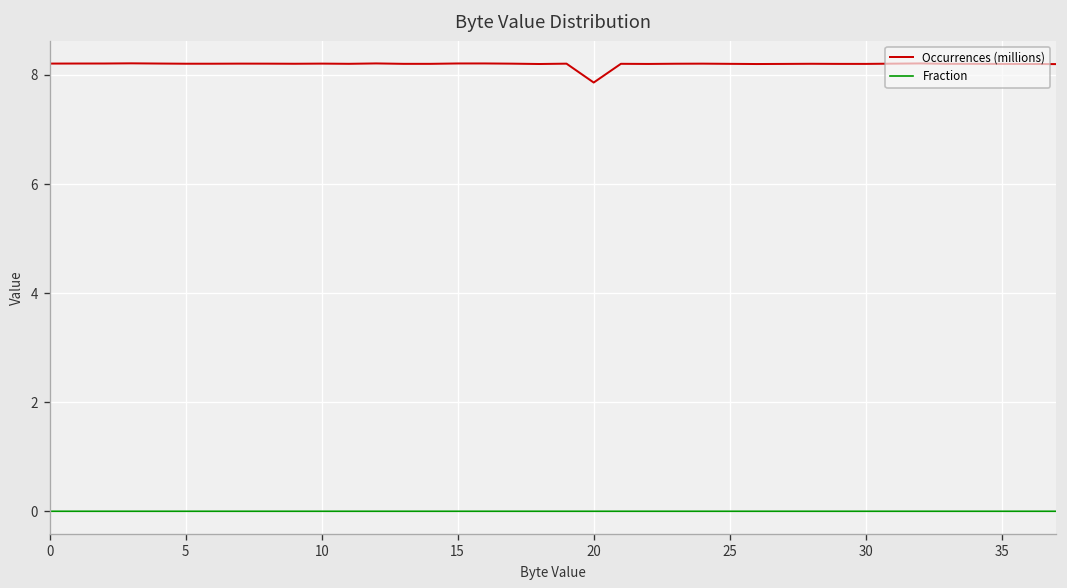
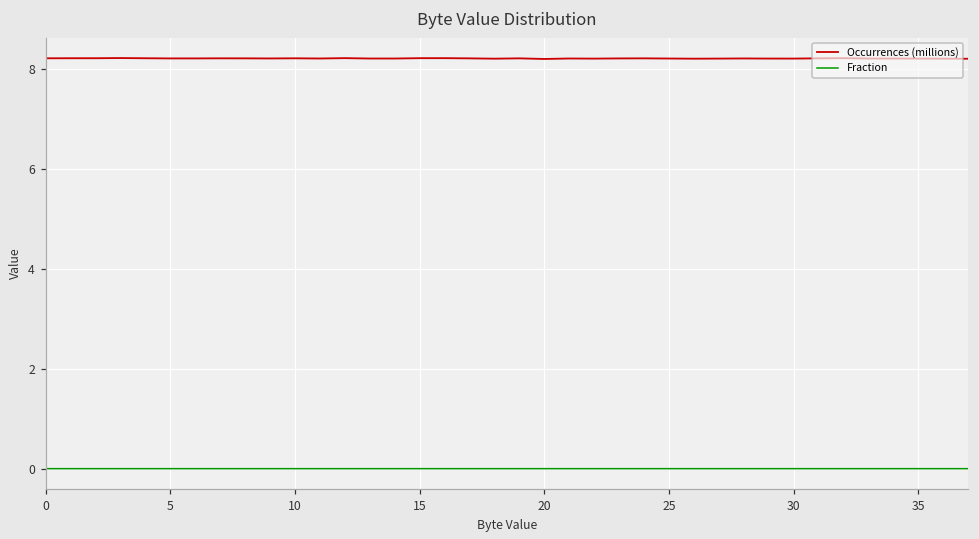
Occurrences (millions), 20: 7.9 -> 8.2
